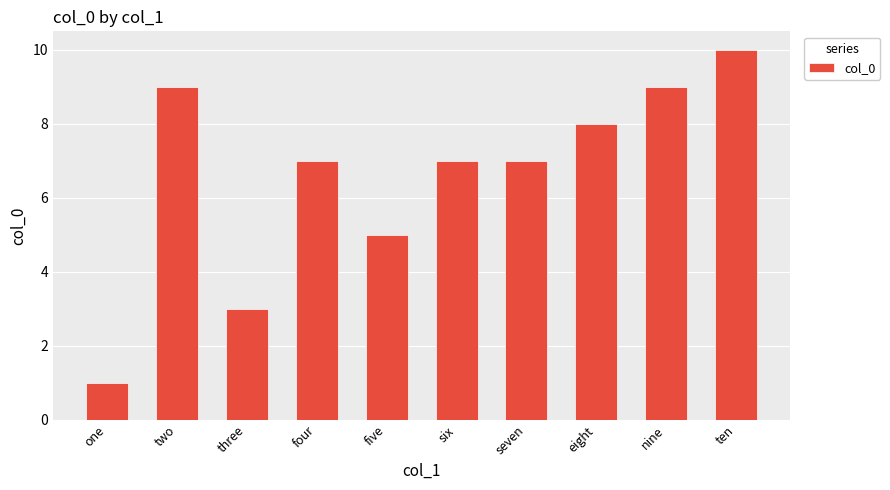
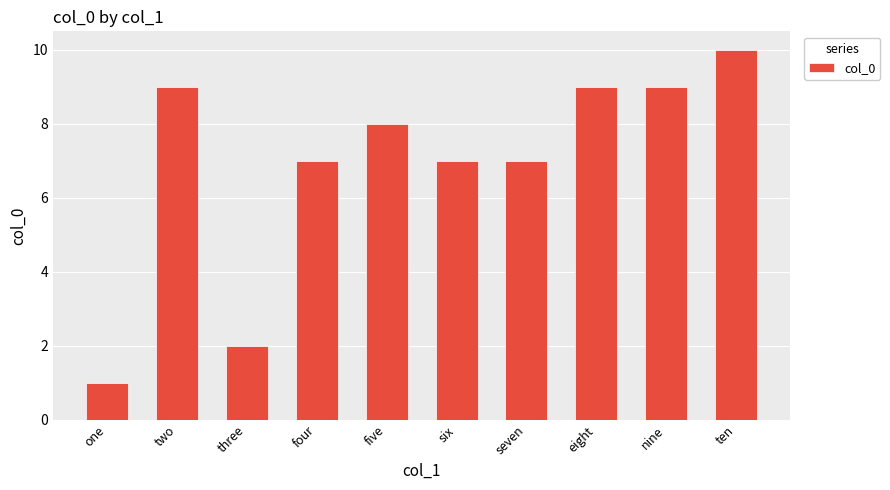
three: 3 -> 2
five: 5 -> 8
eight: 8 -> 9
